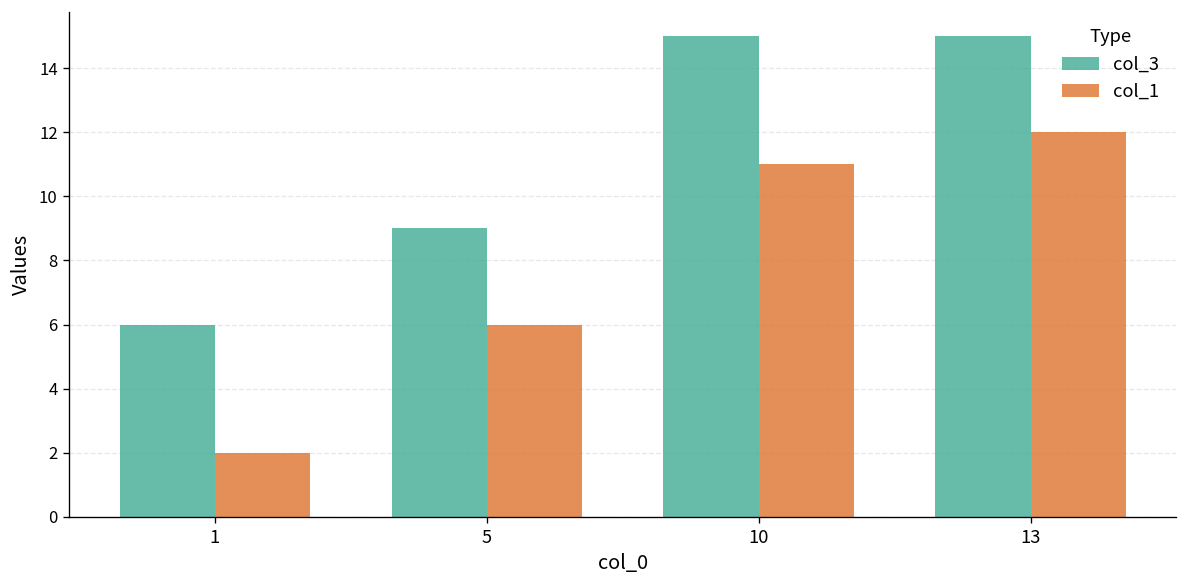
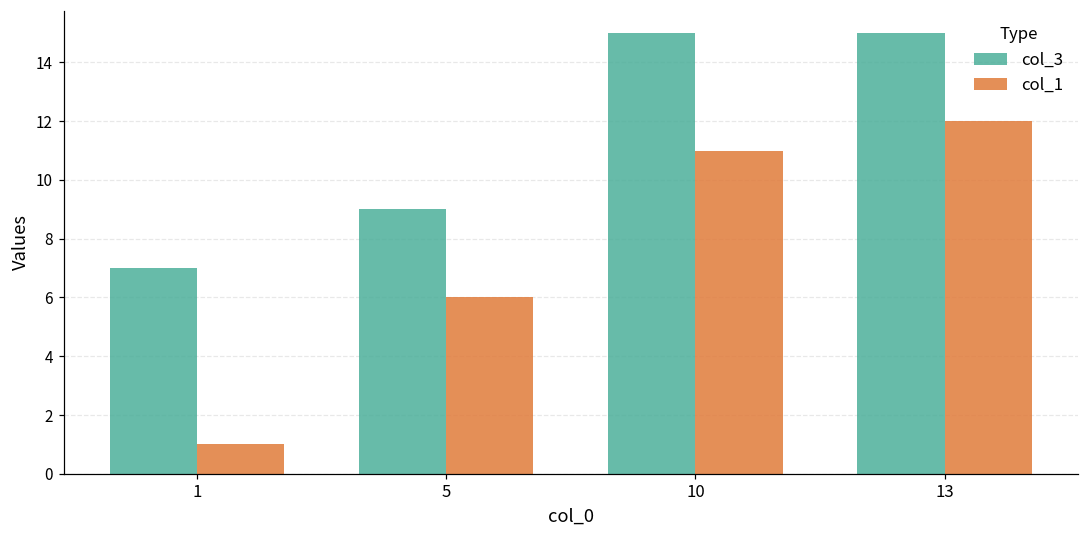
col_3, 1: 6 -> 7
col_1, 1: 2 -> 1
